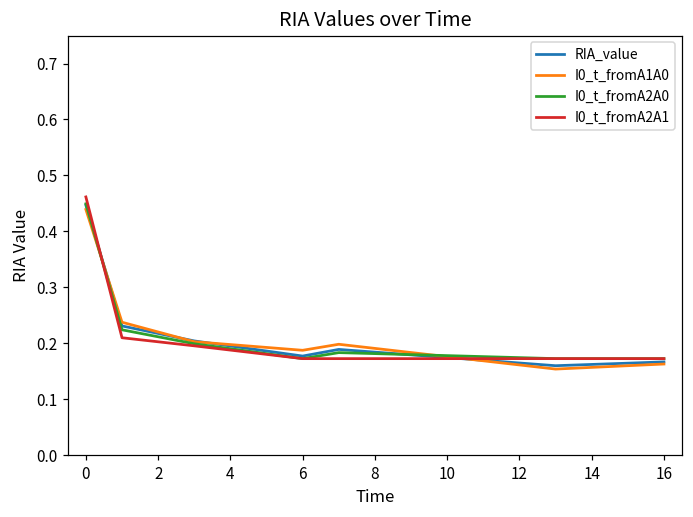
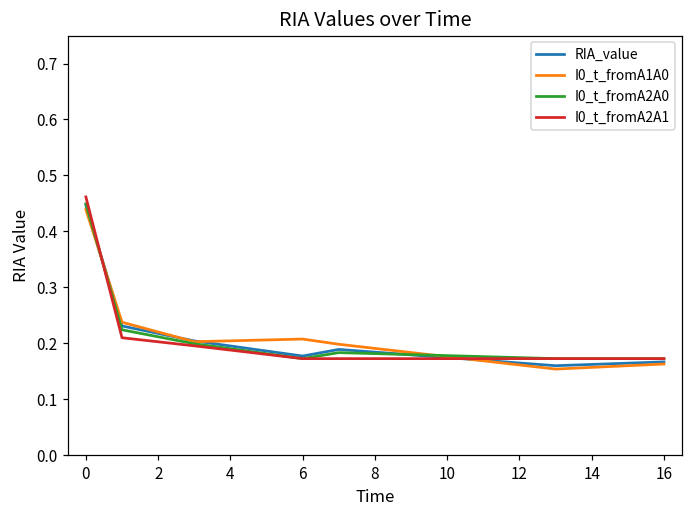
I0_t_fromA1A0, 6: 0.19 -> 0.21
